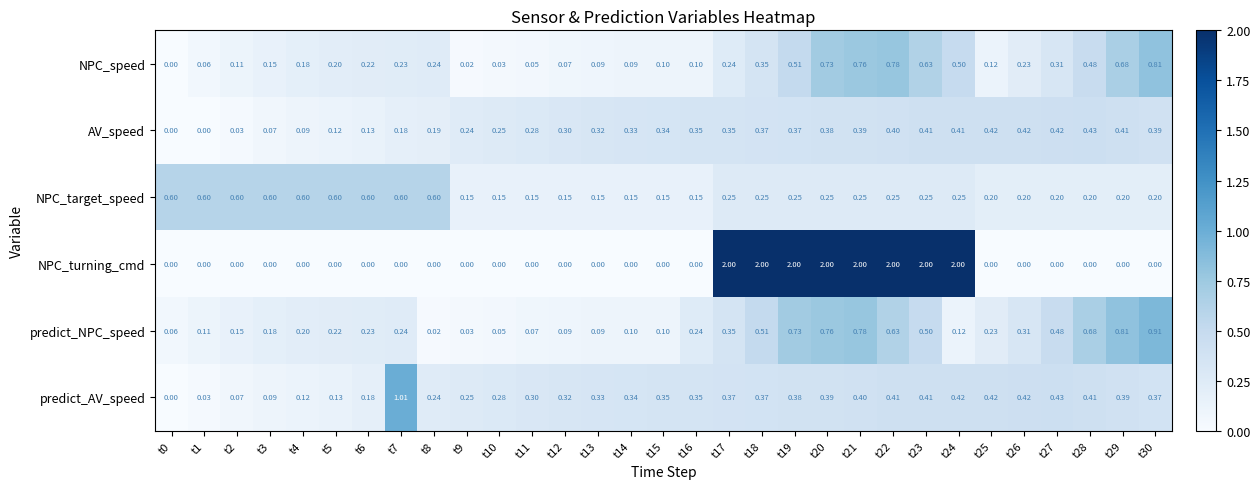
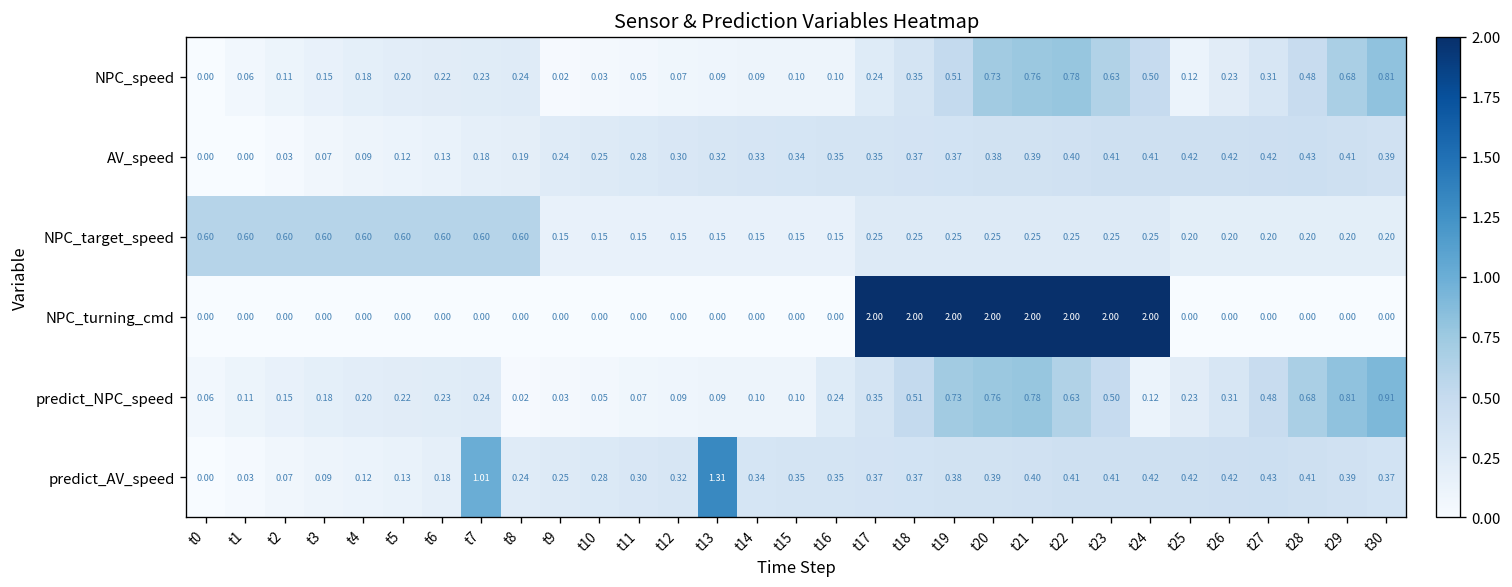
predict_AV_speed, t13: 0.33 -> 1.31
